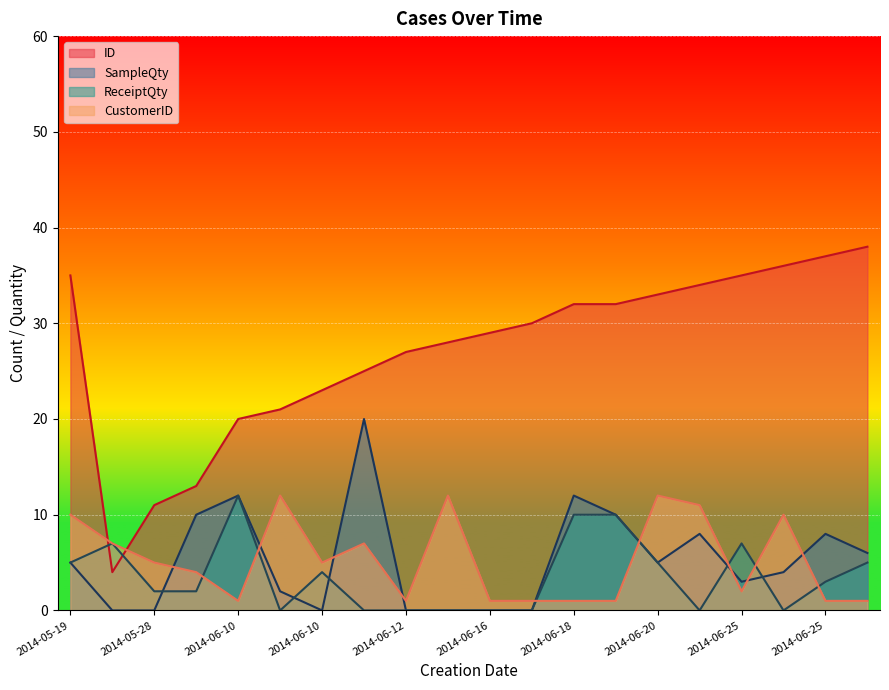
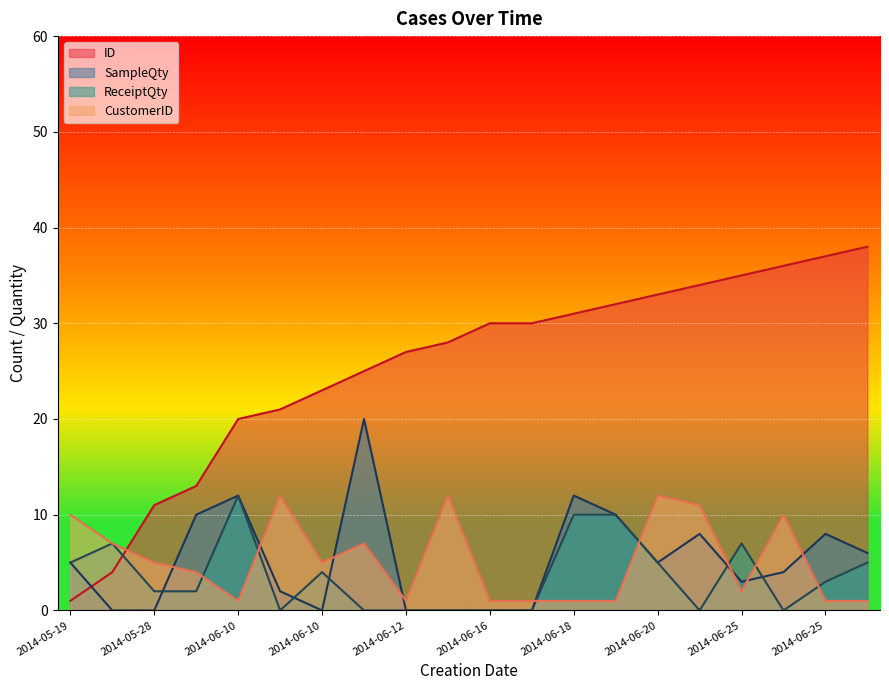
ID, 2014-05-19: 35 -> 1
ID, 2014-06-16: 29 -> 30
ID, 2014-06-18: 32 -> 31
